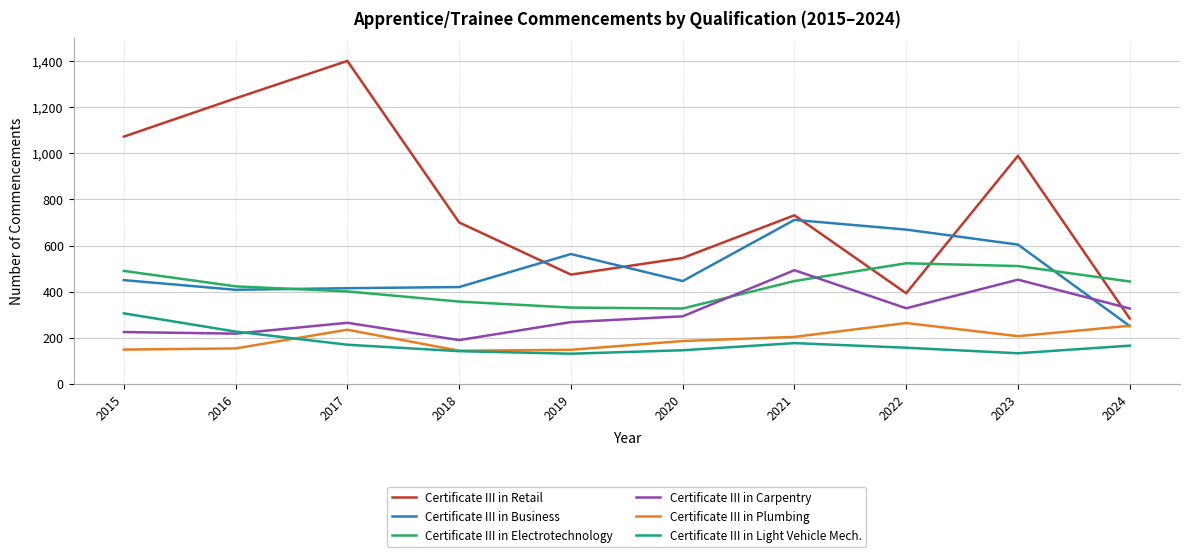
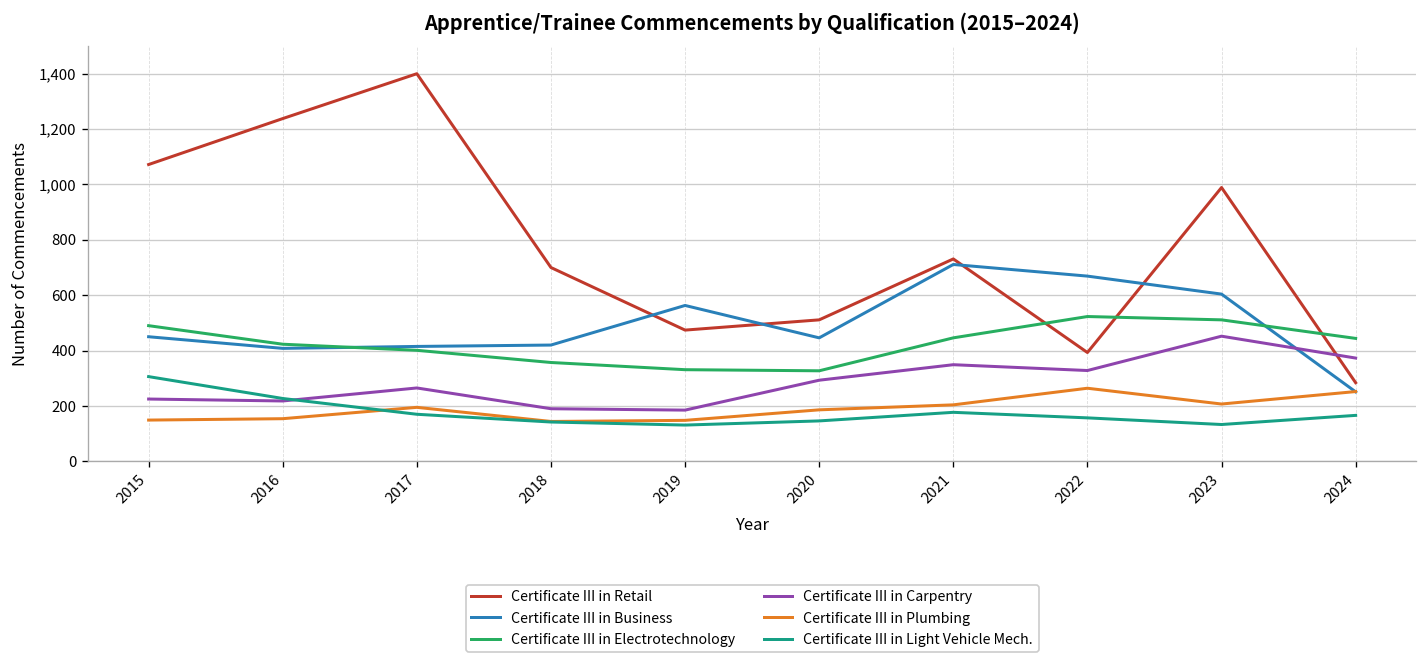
Certificate III in Plumbing, 2017: 240 -> 200
Certificate III in Carpentry, 2019: 270 -> 190
Certificate III in Retail, 2020: 550 -> 510
Certificate III in Carpentry, 2021: 490 -> 350
Certificate III in Carpentry, 2024: 330 -> 370
